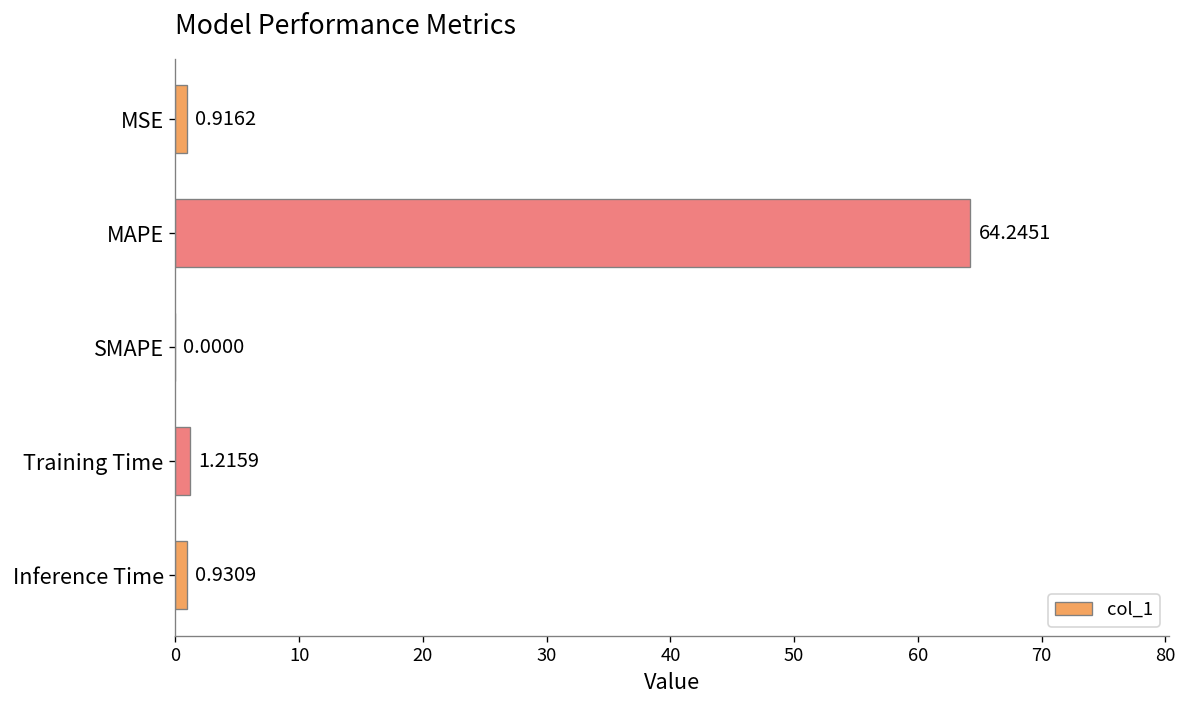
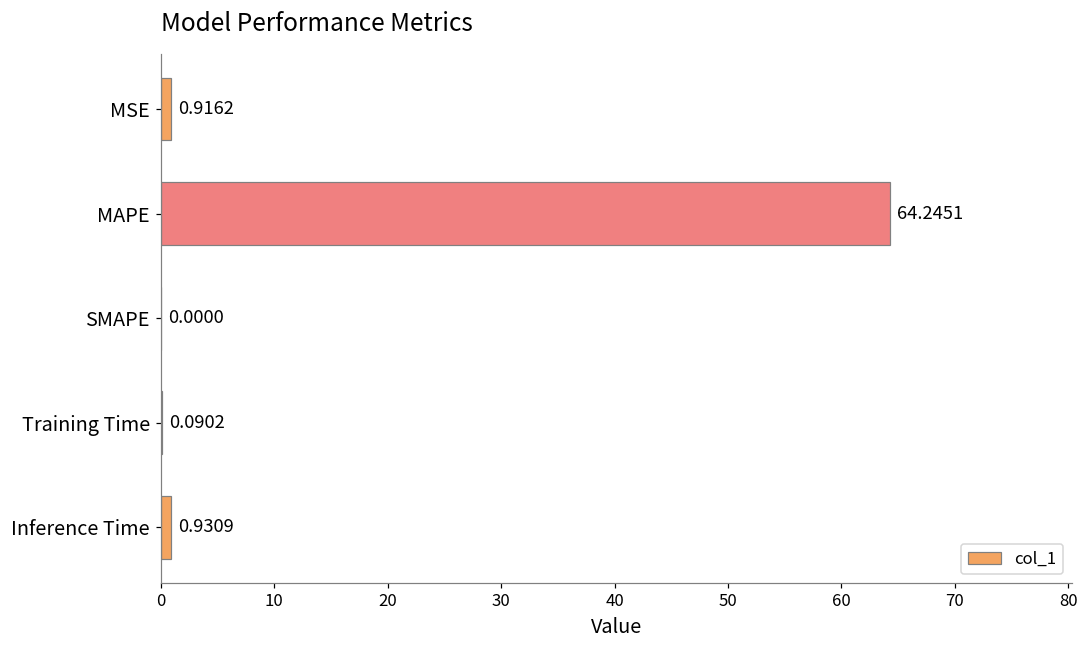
Training Time: 1.2159 -> 0.0902
